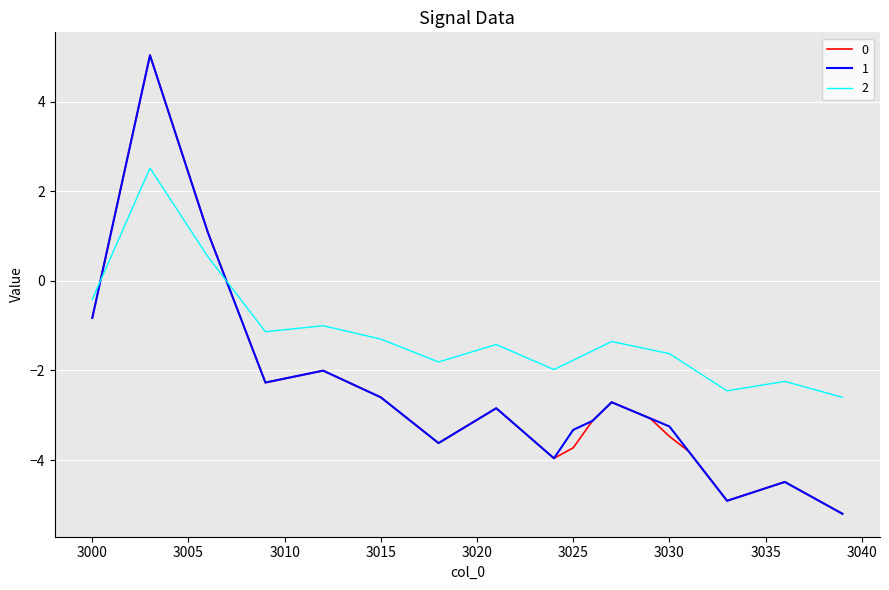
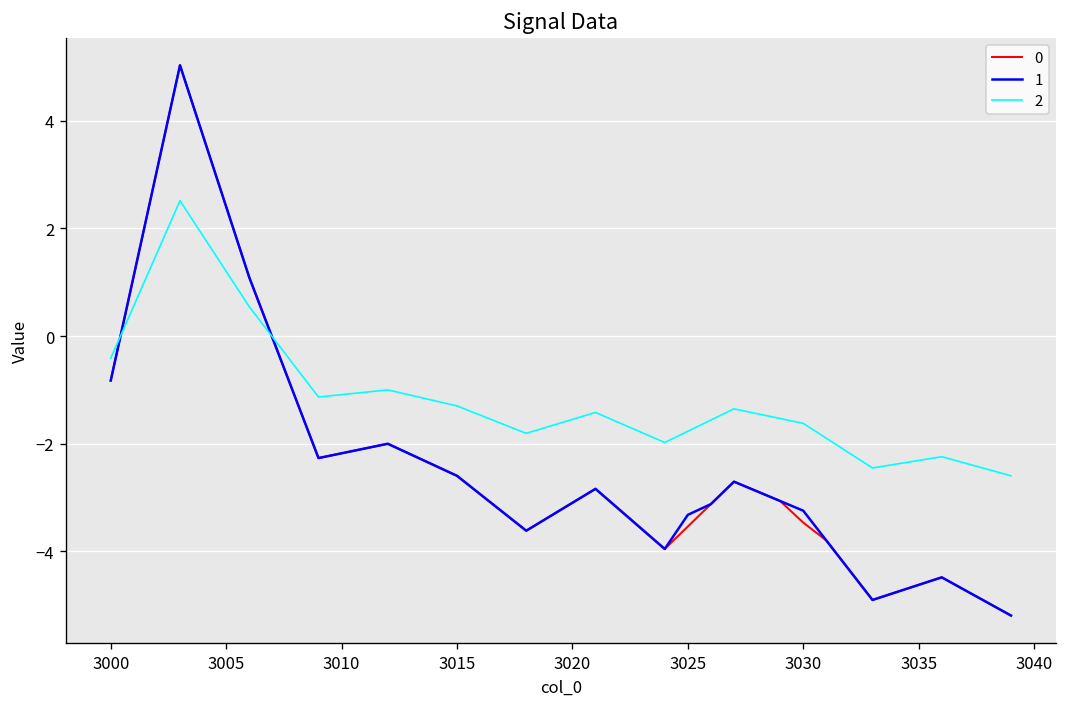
0, 3025: -3.7 -> -3.5
